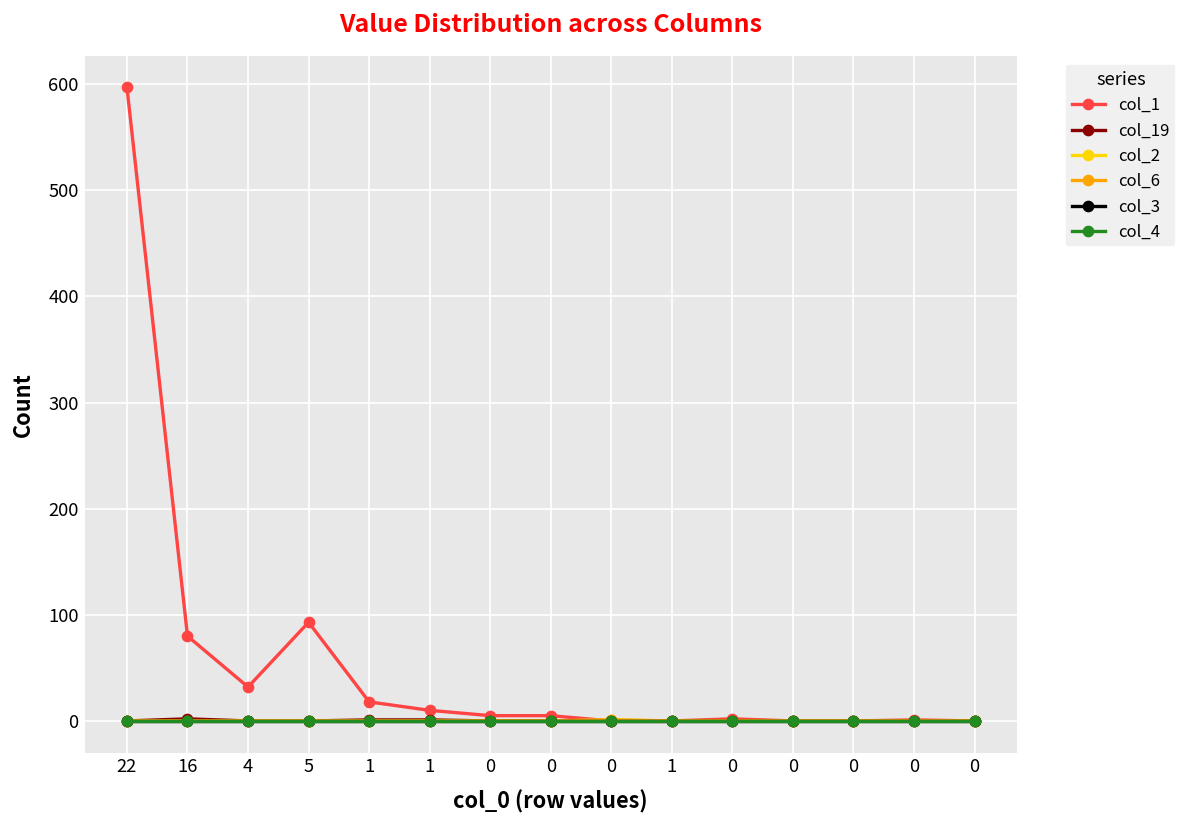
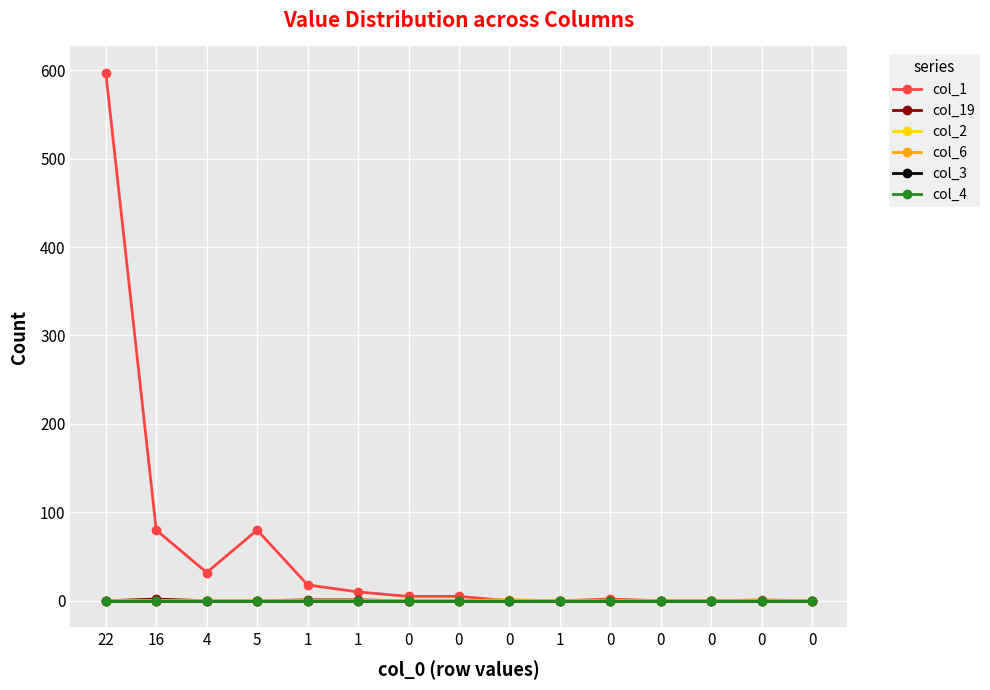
col_1, 5: 90 -> 80
